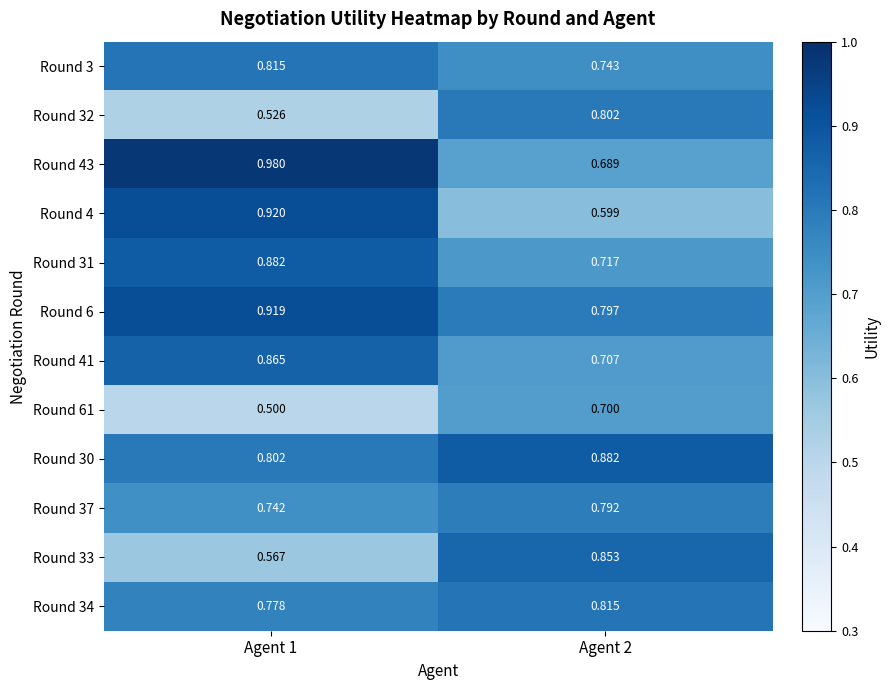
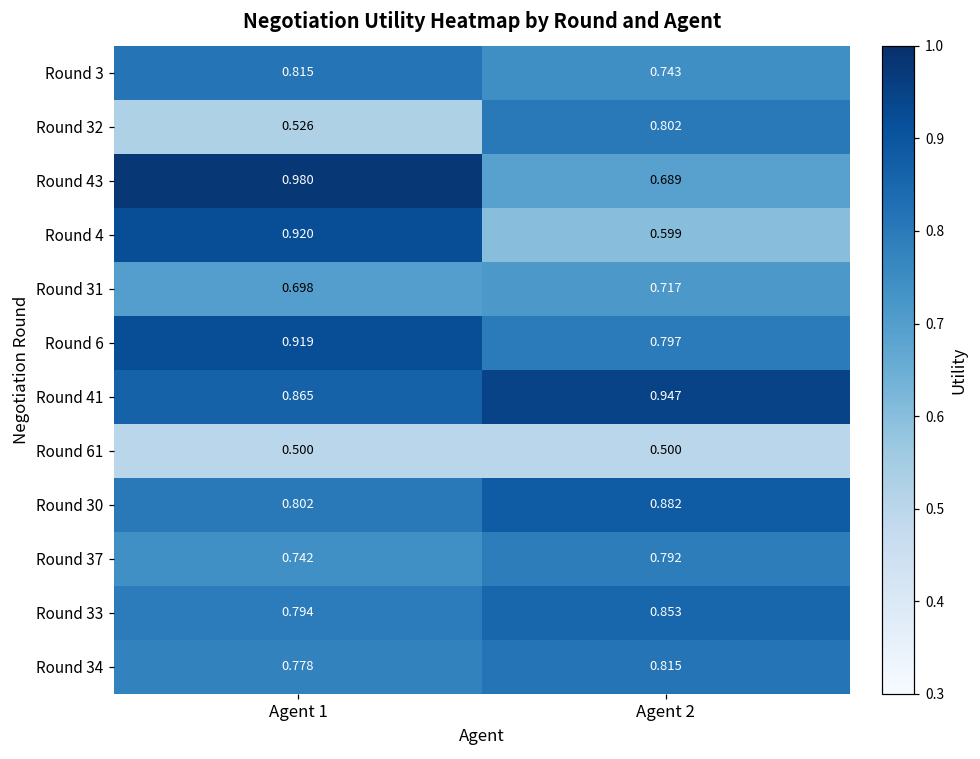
Round 31, Agent 1: 0.882 -> 0.698
Round 41, Agent 2: 0.707 -> 0.947
Round 61, Agent 2: 0.700 -> 0.500
Round 33, Agent 1: 0.567 -> 0.794
